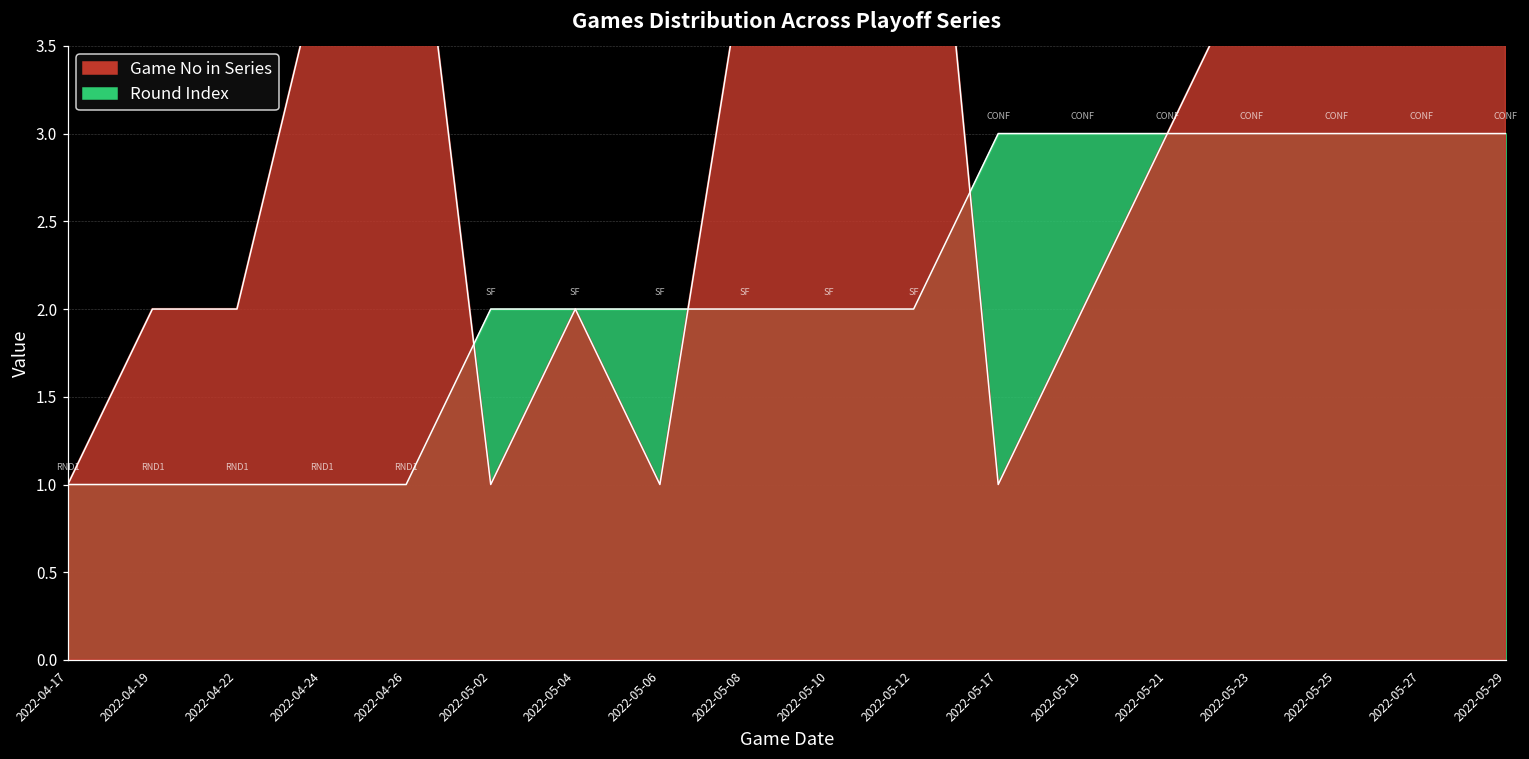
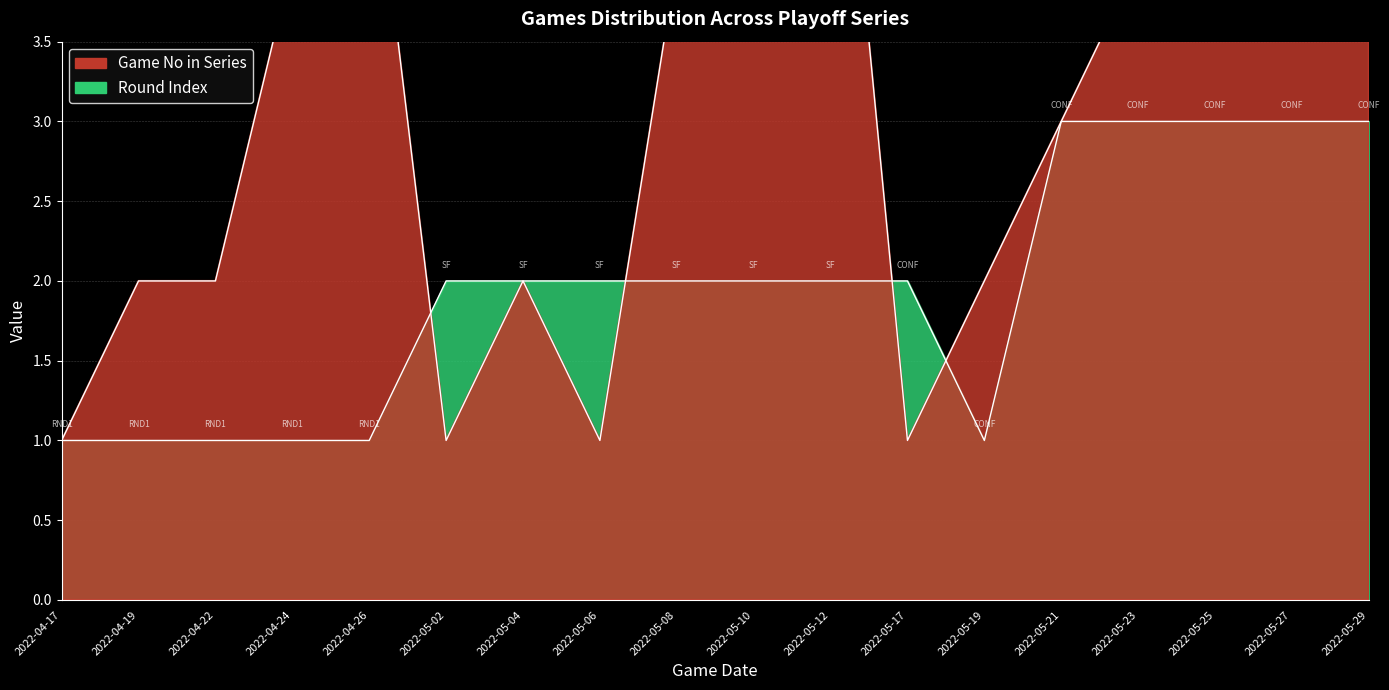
Round Index, 2022-05-17: 3 -> 2
Round Index, 2022-05-19: 3 -> 1
